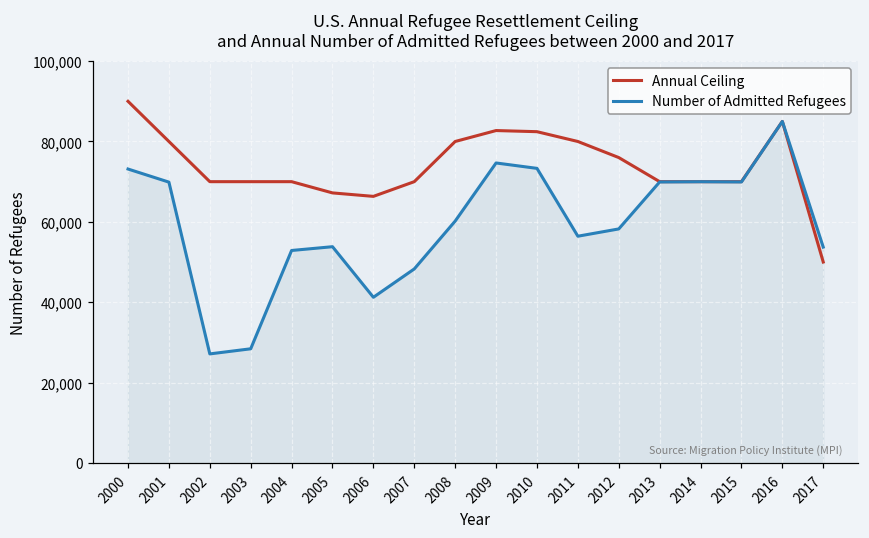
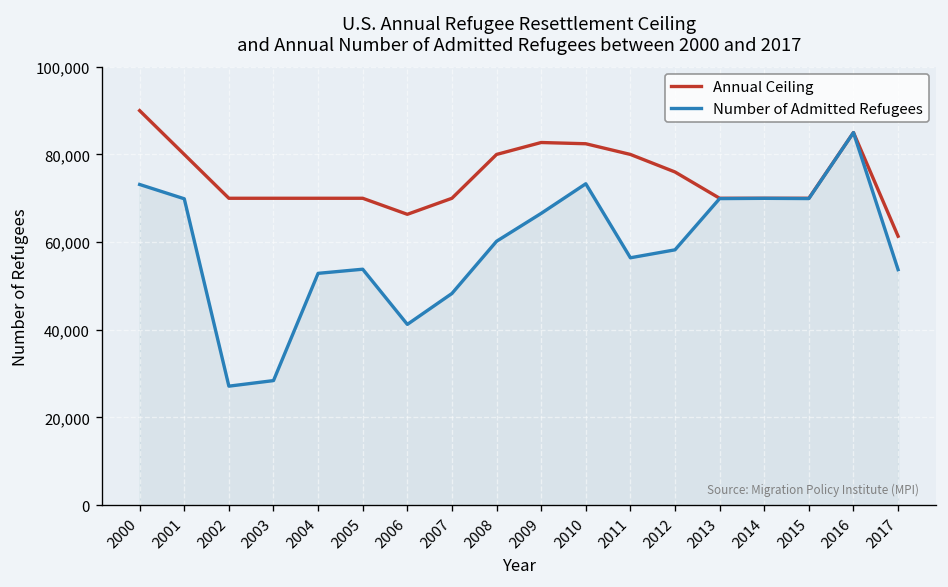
Annual Ceiling, 2005: 67,000 -> 70,000
Number of Admitted Refugees, 2009: 75,000 -> 67,000
Annual Ceiling, 2017: 50,000 -> 61,000
